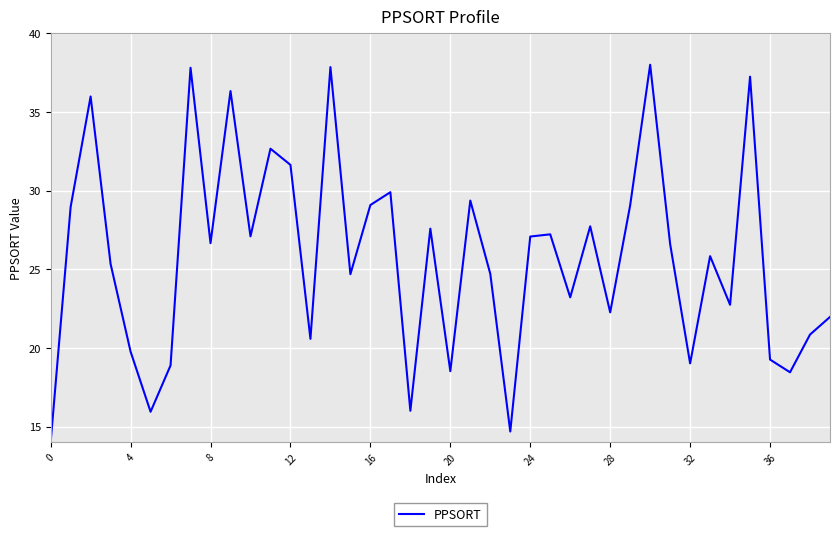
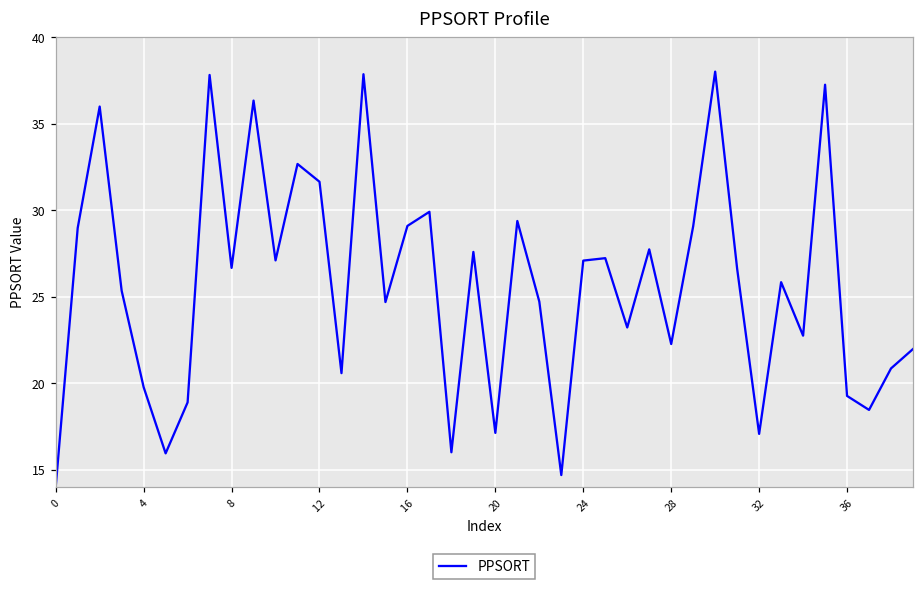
20: 18.5 -> 17.1
32: 19.0 -> 17.1
